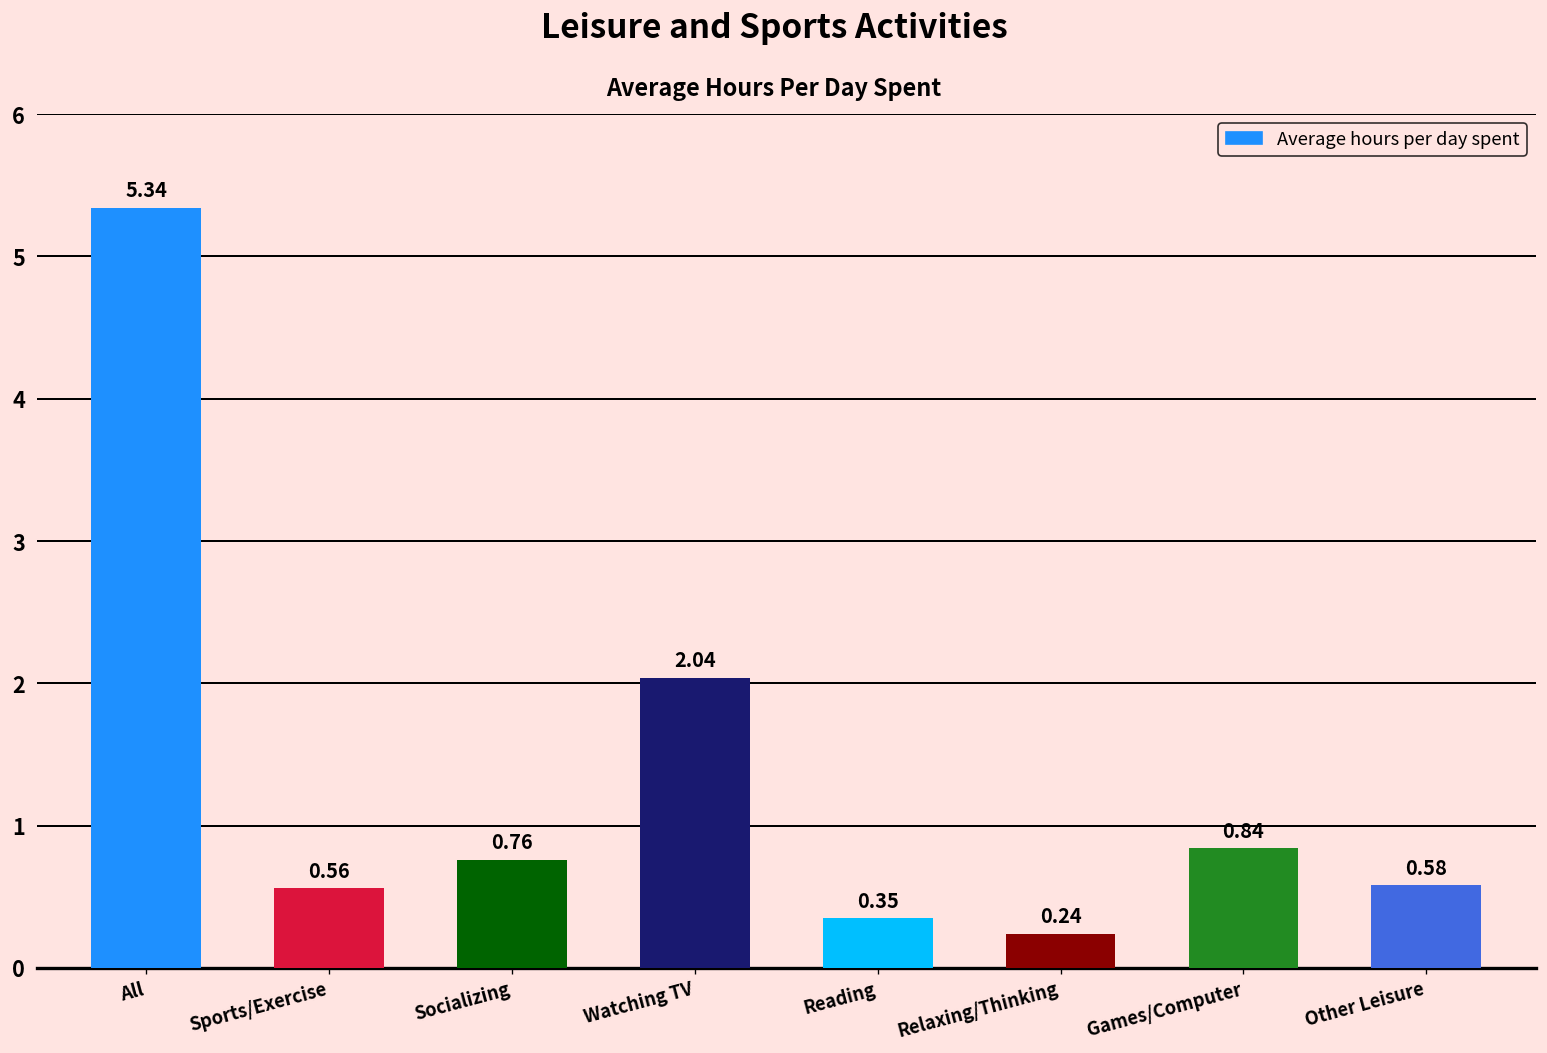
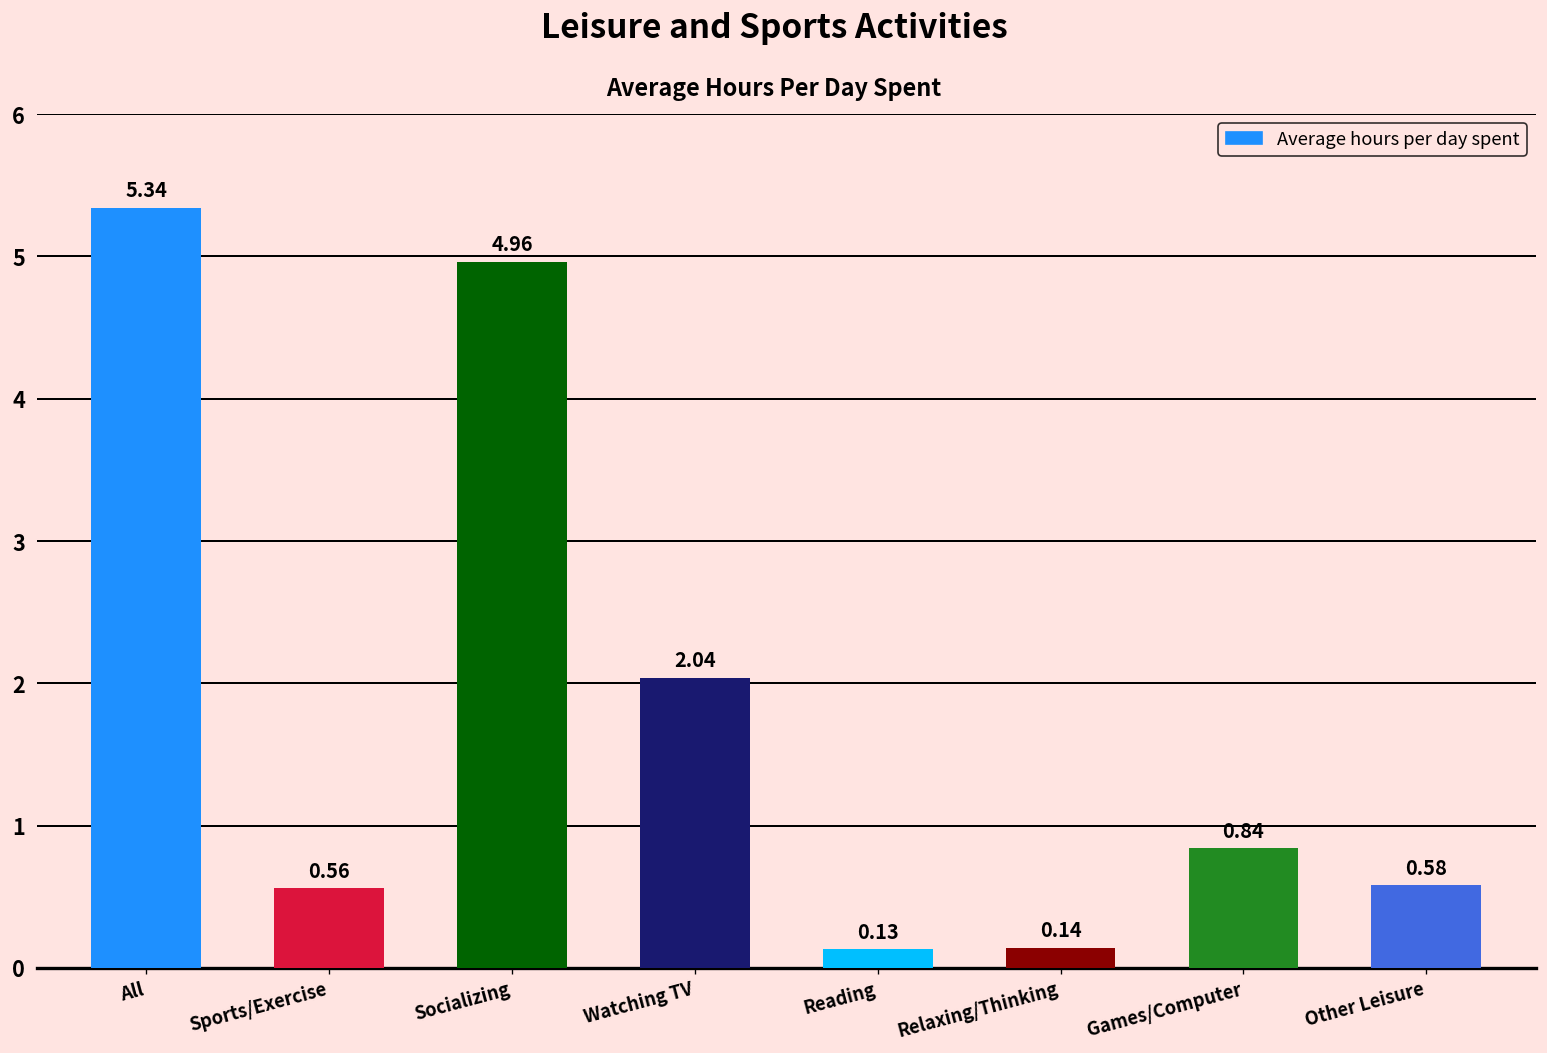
Socializing: 0.76 -> 4.96
Reading: 0.35 -> 0.13
Relaxing/Thinking: 0.24 -> 0.14
